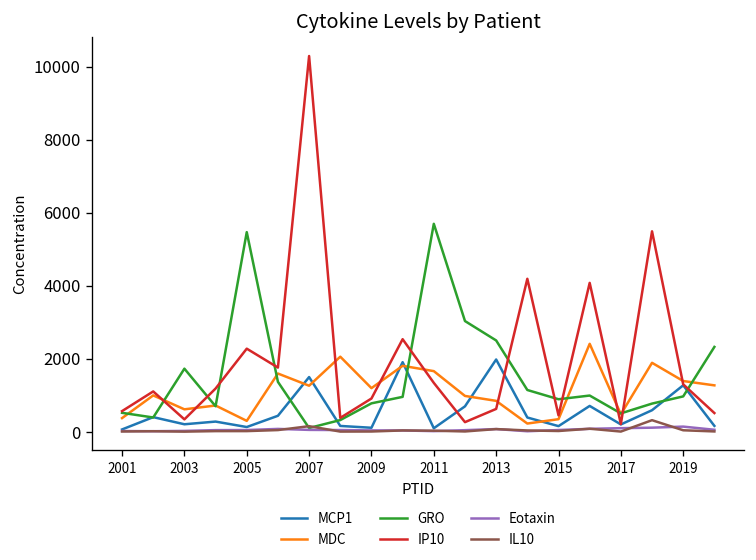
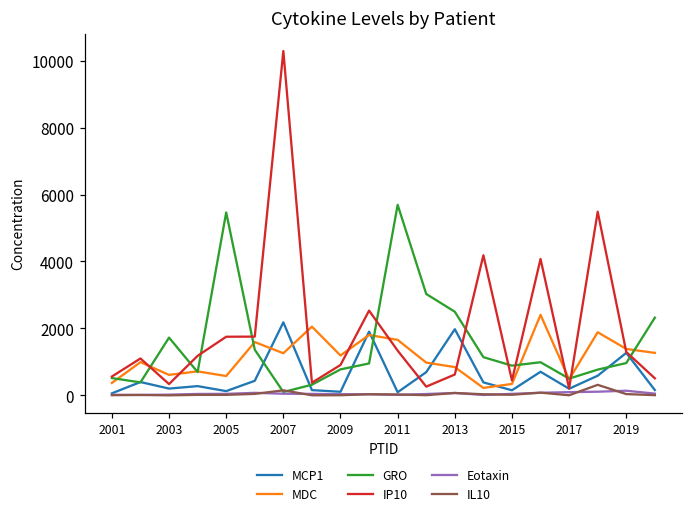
MDC, 2005: 300 -> 600
IP10, 2005: 2300 -> 1800
MCP1, 2007: 1500 -> 2200
